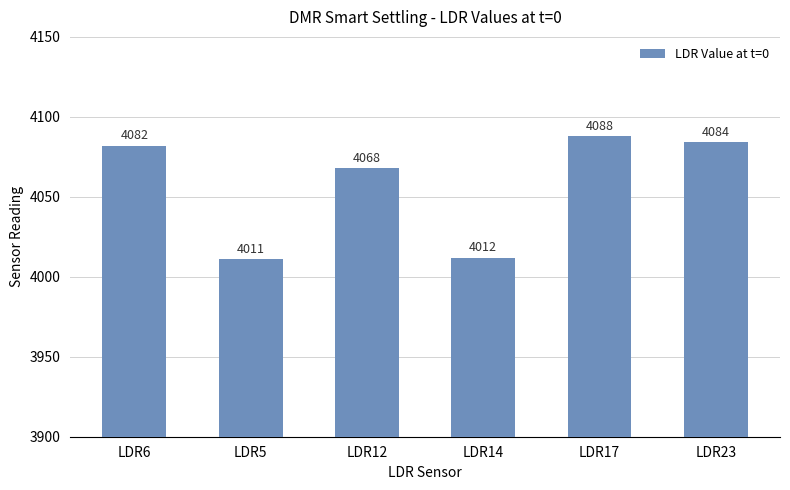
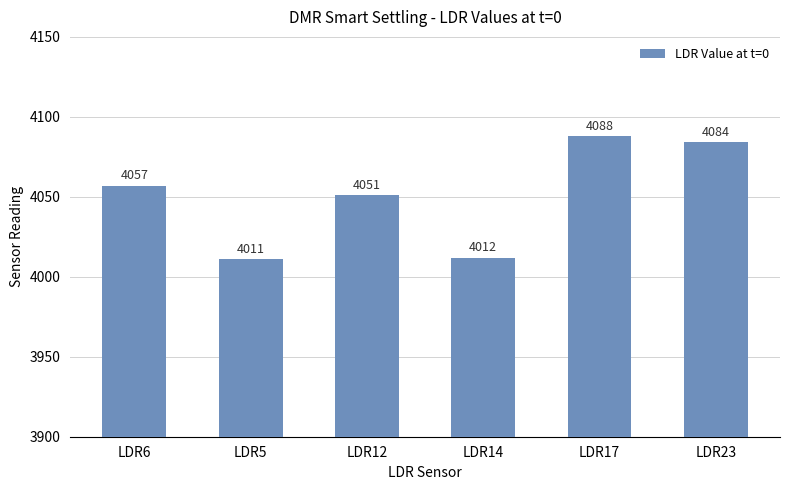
LDR6: 4082 -> 4057
LDR12: 4068 -> 4051
